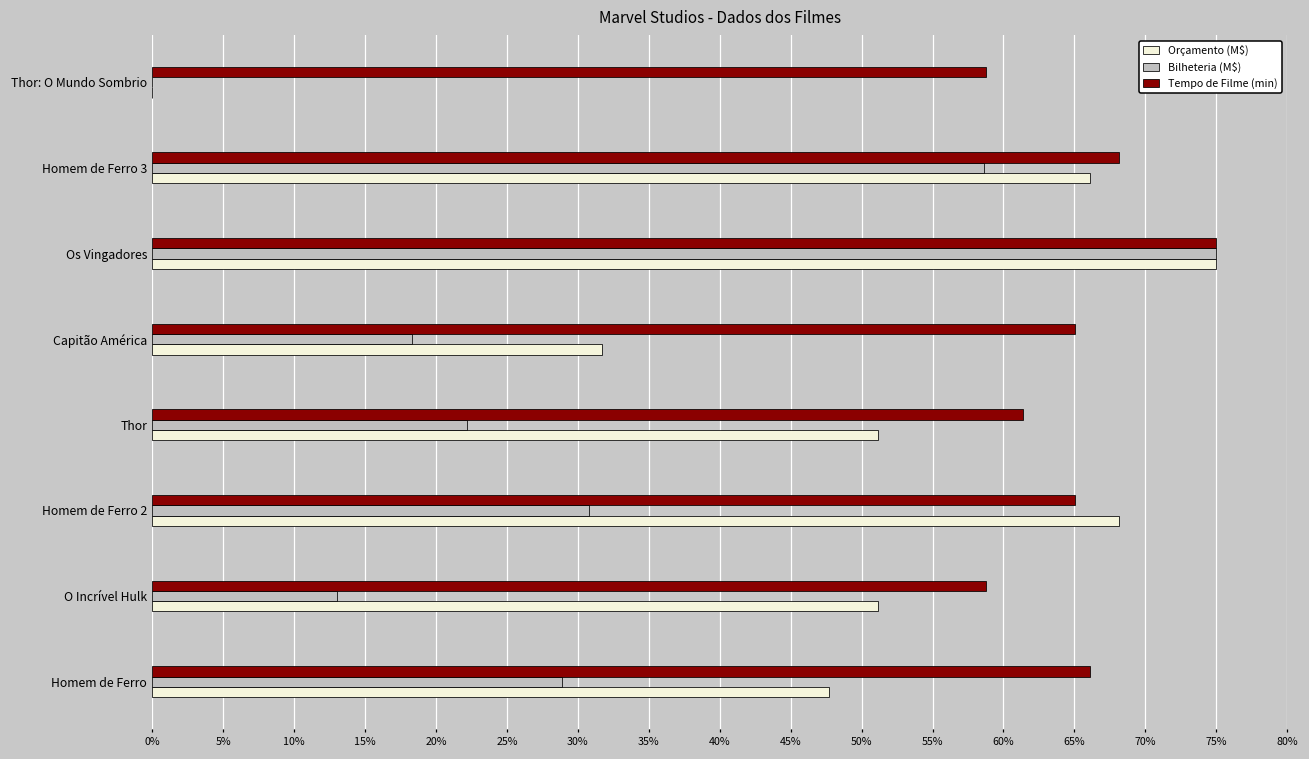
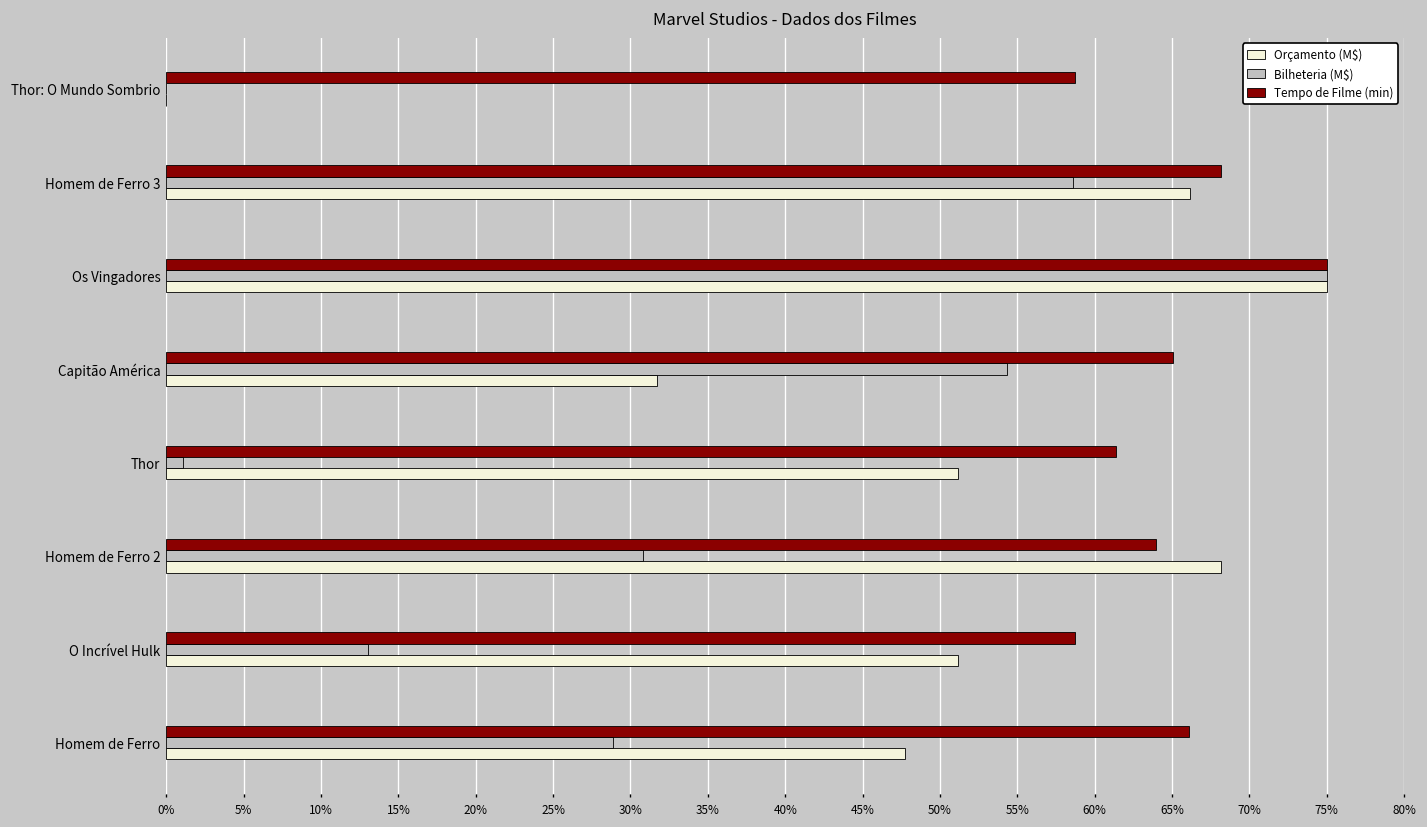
Bilheteria (M$), Capitão América: 18.3% -> 54.4%
Bilheteria (M$), Thor: 22.2% -> 1.1%
Tempo de Filme (min), Homem de Ferro 2: 65.0% -> 64.0%
